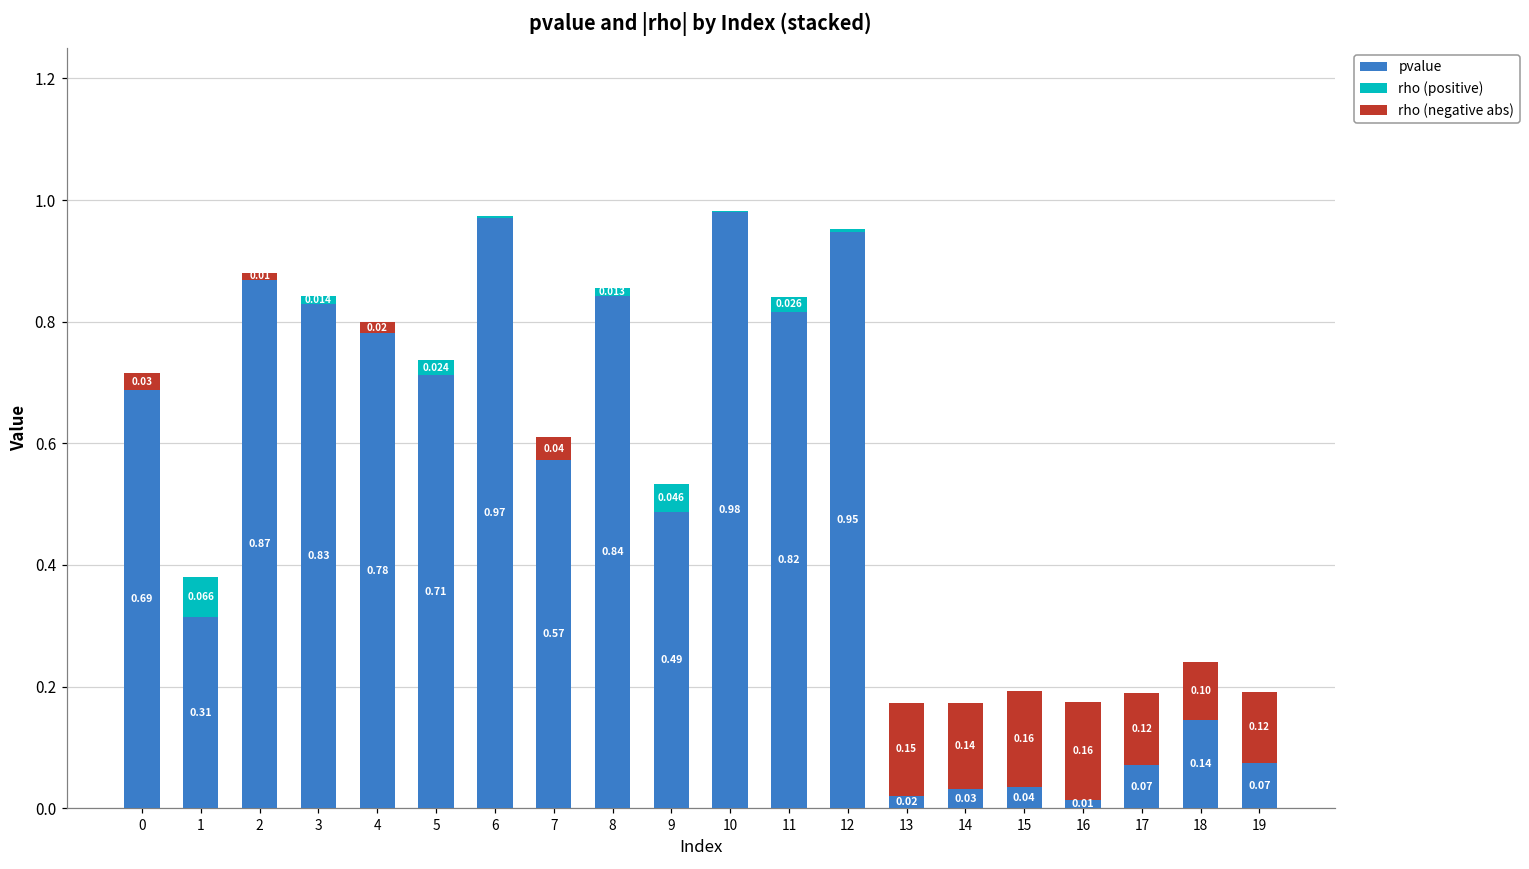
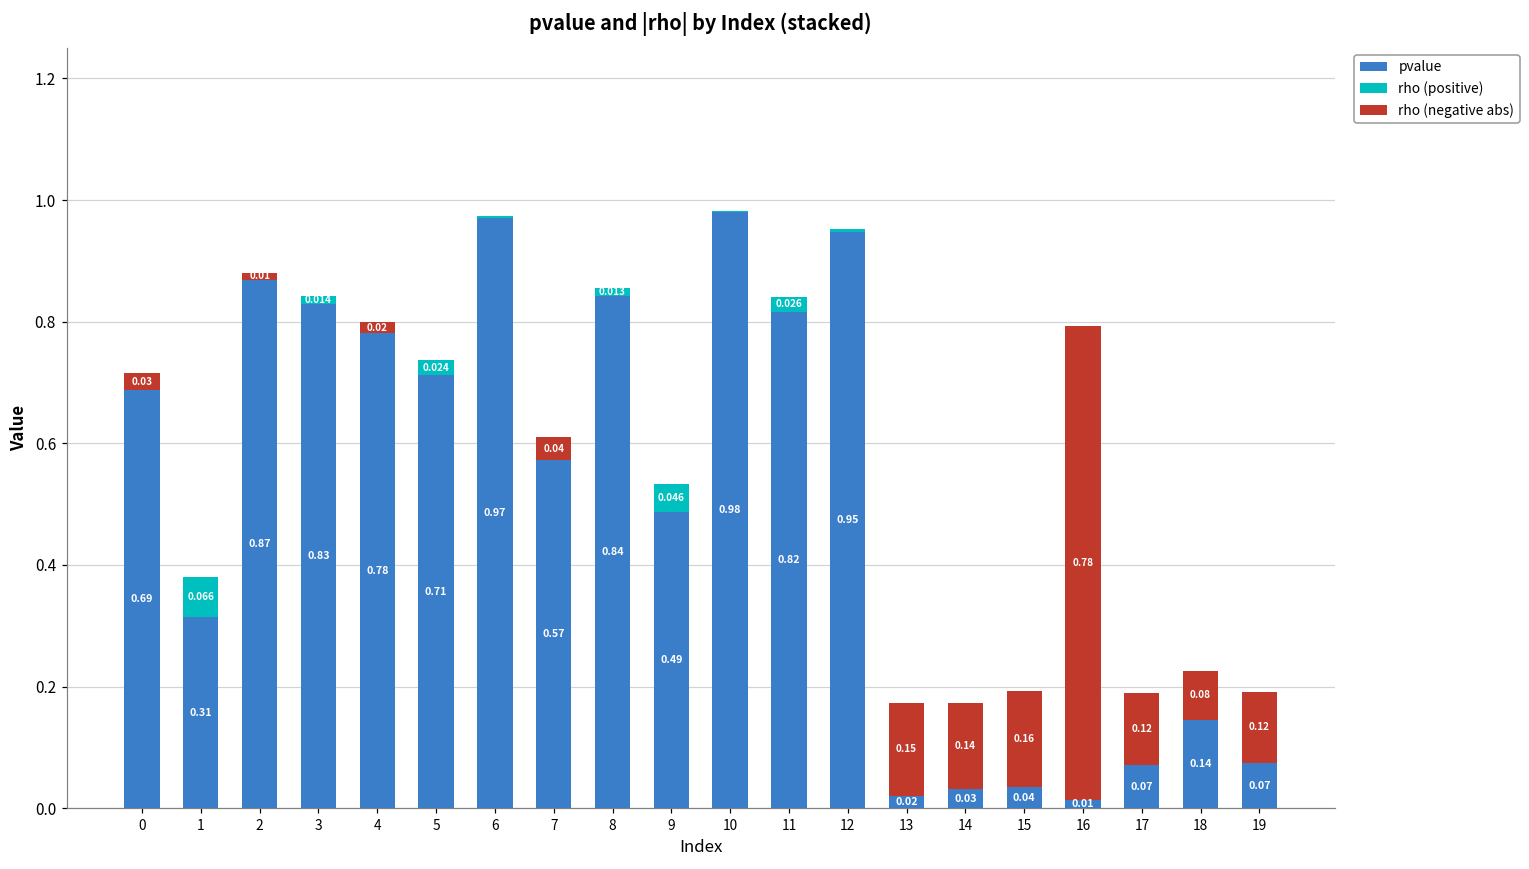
rho (negative abs), 16: 0.16 -> 0.78
rho (negative abs), 18: 0.10 -> 0.08
